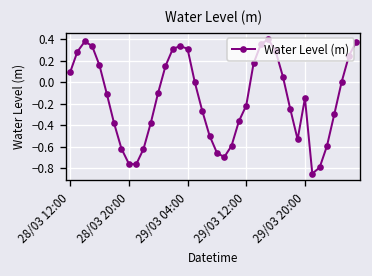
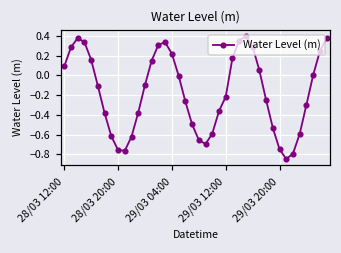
29/03 04:00: 0.3 -> 0.2
29/03 20:00: -0.1 -> -0.7
